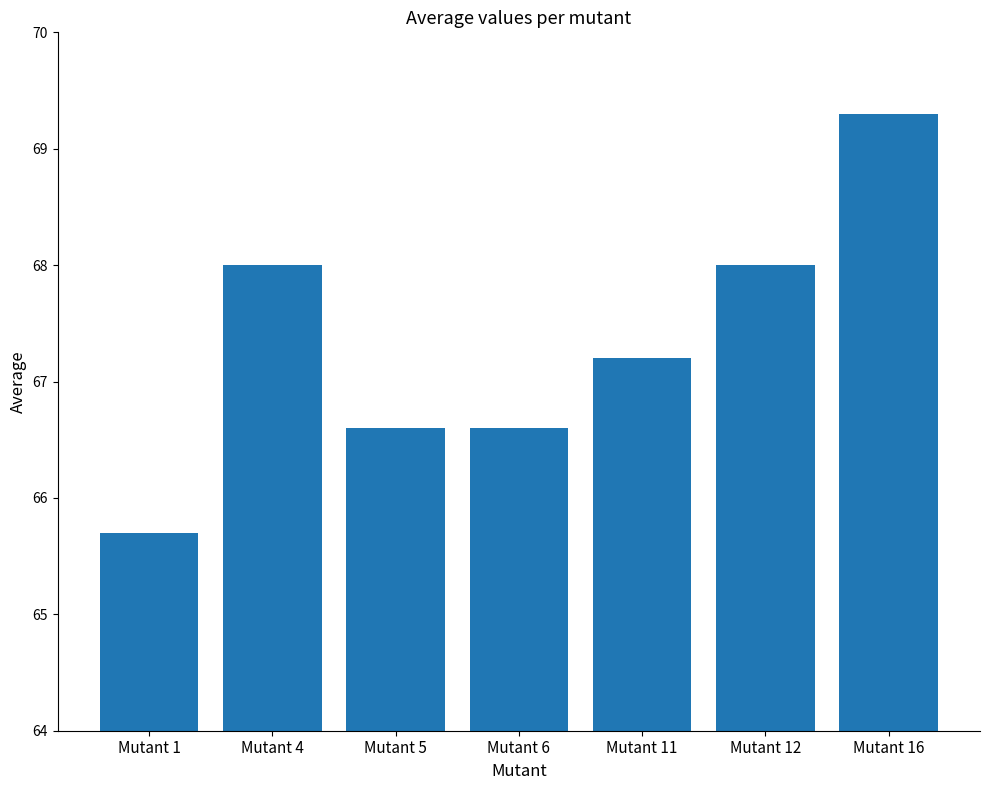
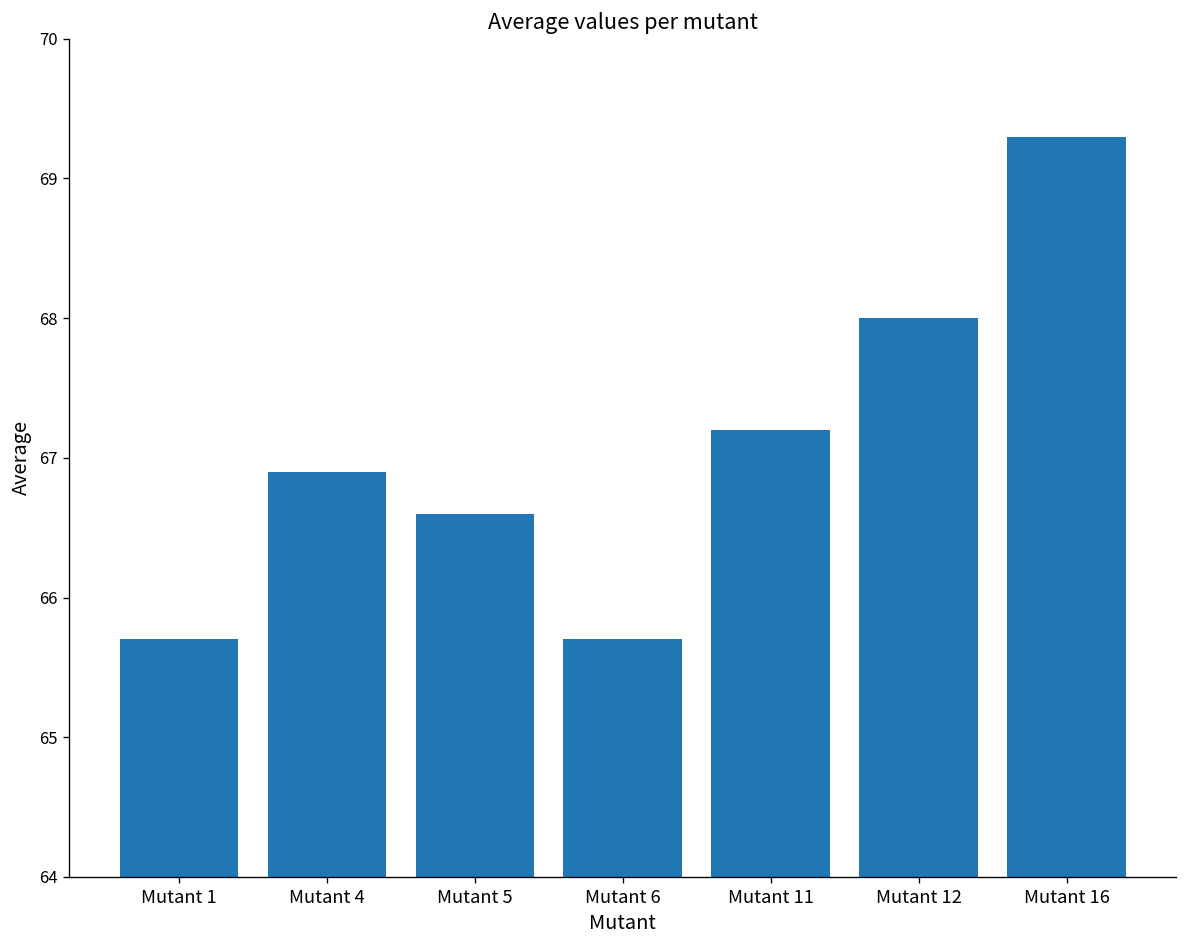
Mutant 4: 68.0 -> 66.9
Mutant 6: 66.6 -> 65.7
